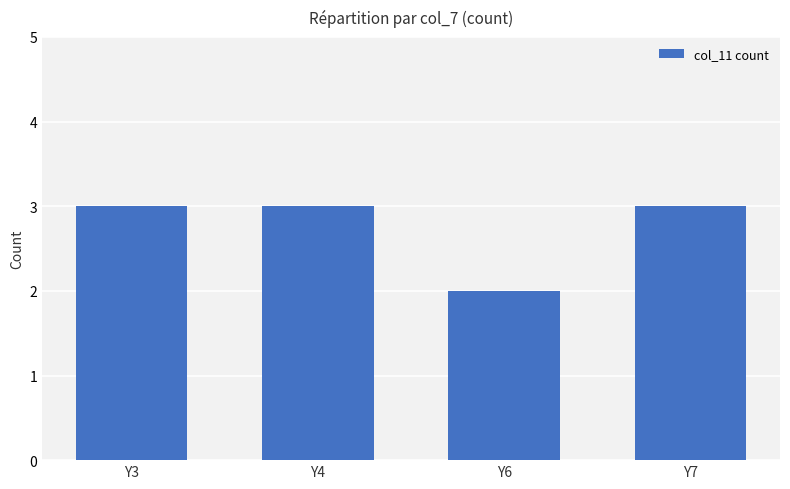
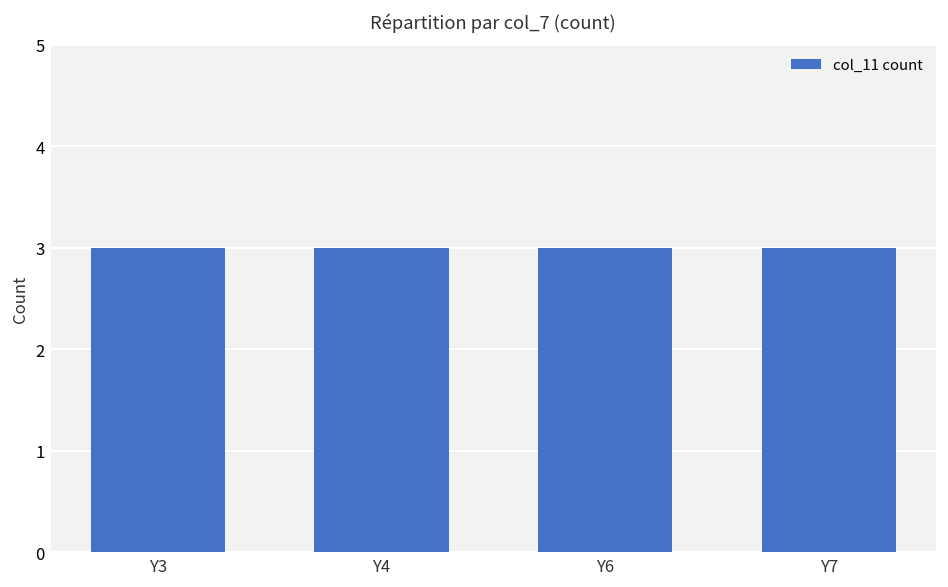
Y6: 2 -> 3
